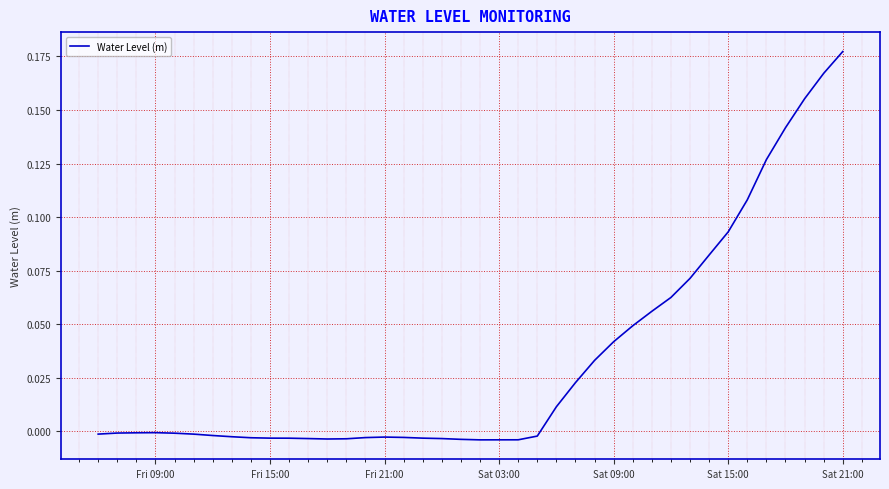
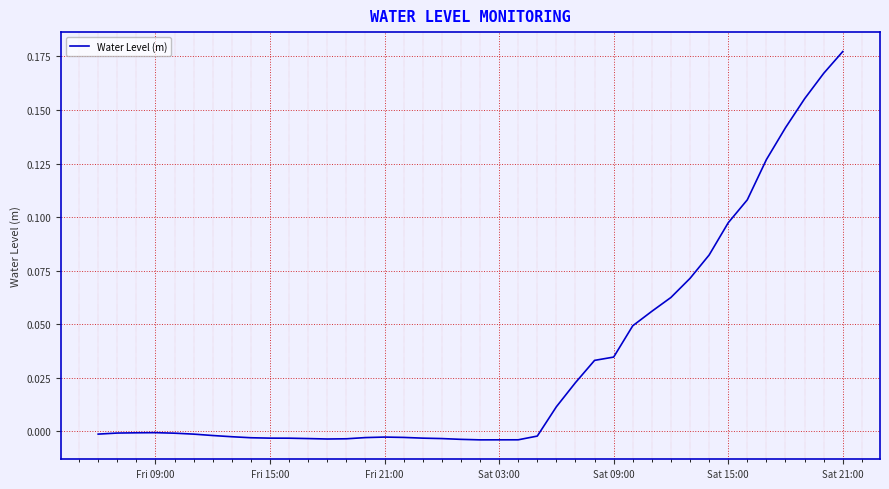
Sat 09:00: 0.042 -> 0.035
Sat 15:00: 0.093 -> 0.097
